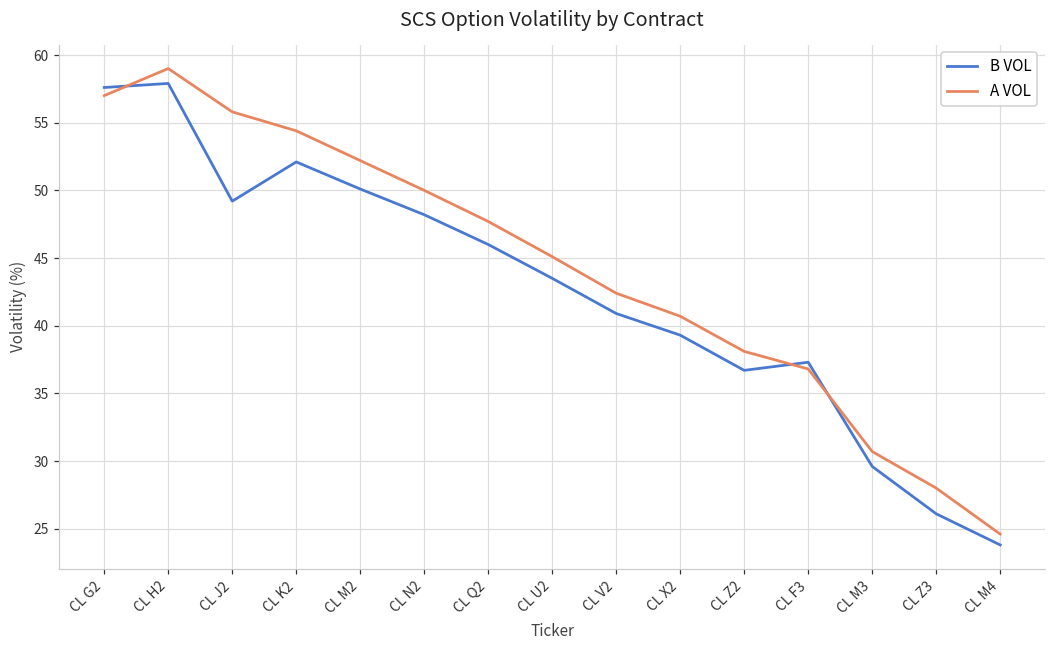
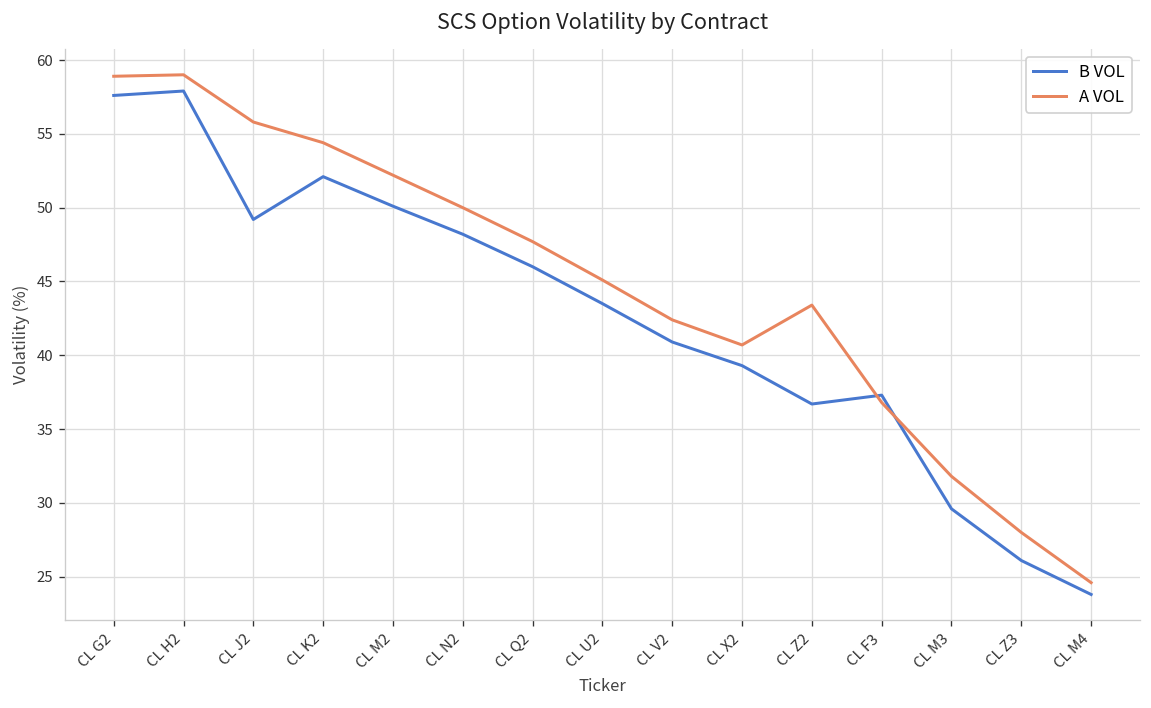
A VOL, CL G2: 57.0 -> 58.9
A VOL, CL Z2: 38.1 -> 43.4
A VOL, CL M3: 30.7 -> 31.8
